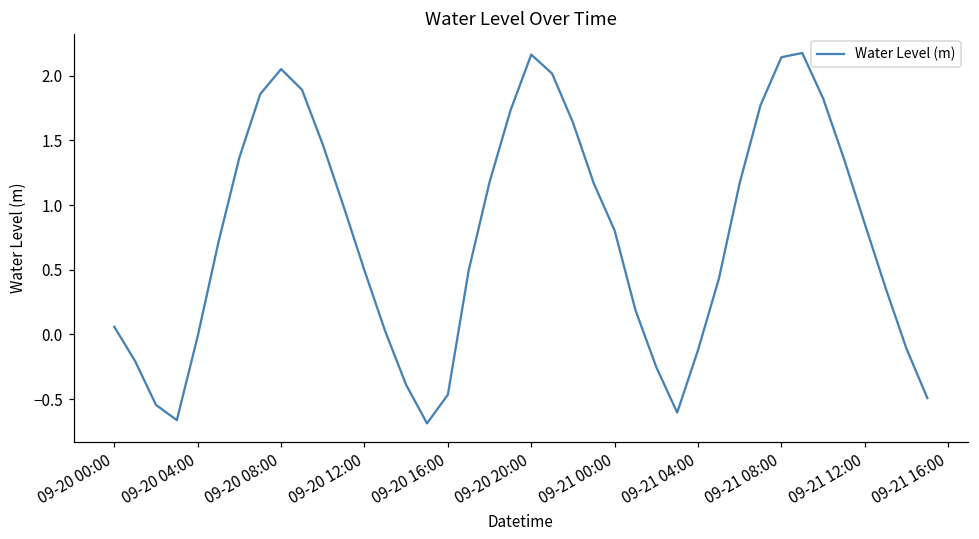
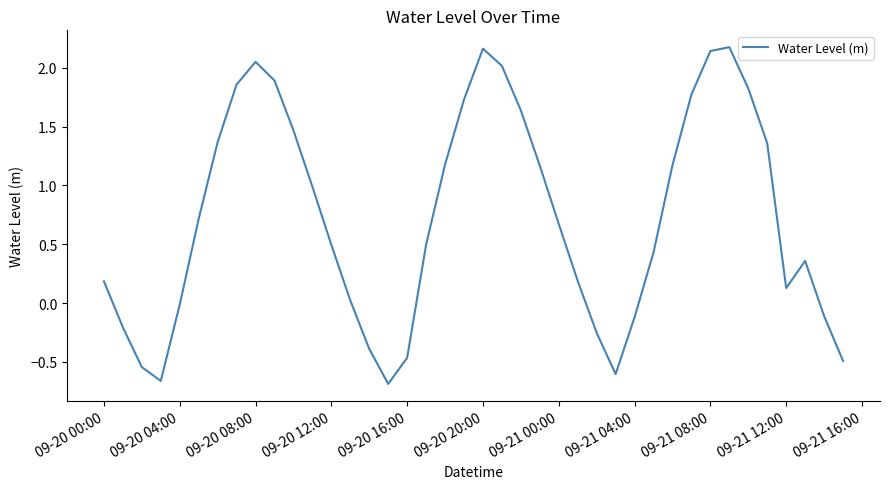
09-20 00:00: 0.06 -> 0.19
09-21 00:00: 0.80 -> 0.67
09-21 12:00: 0.85 -> 0.13
